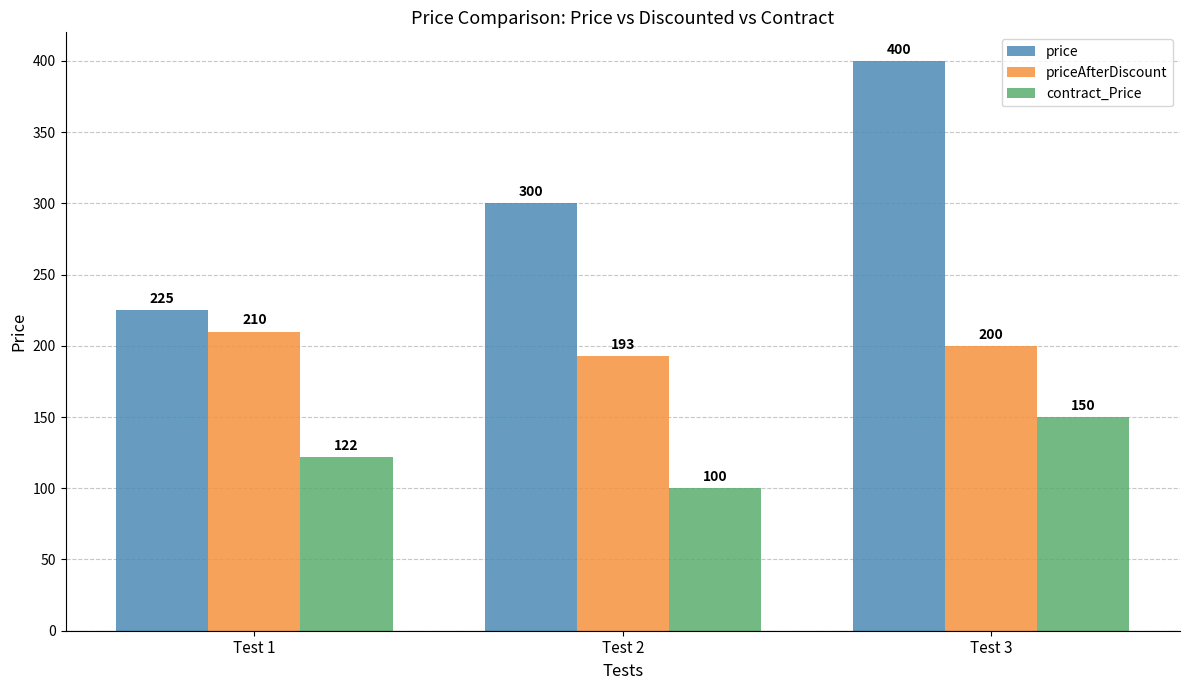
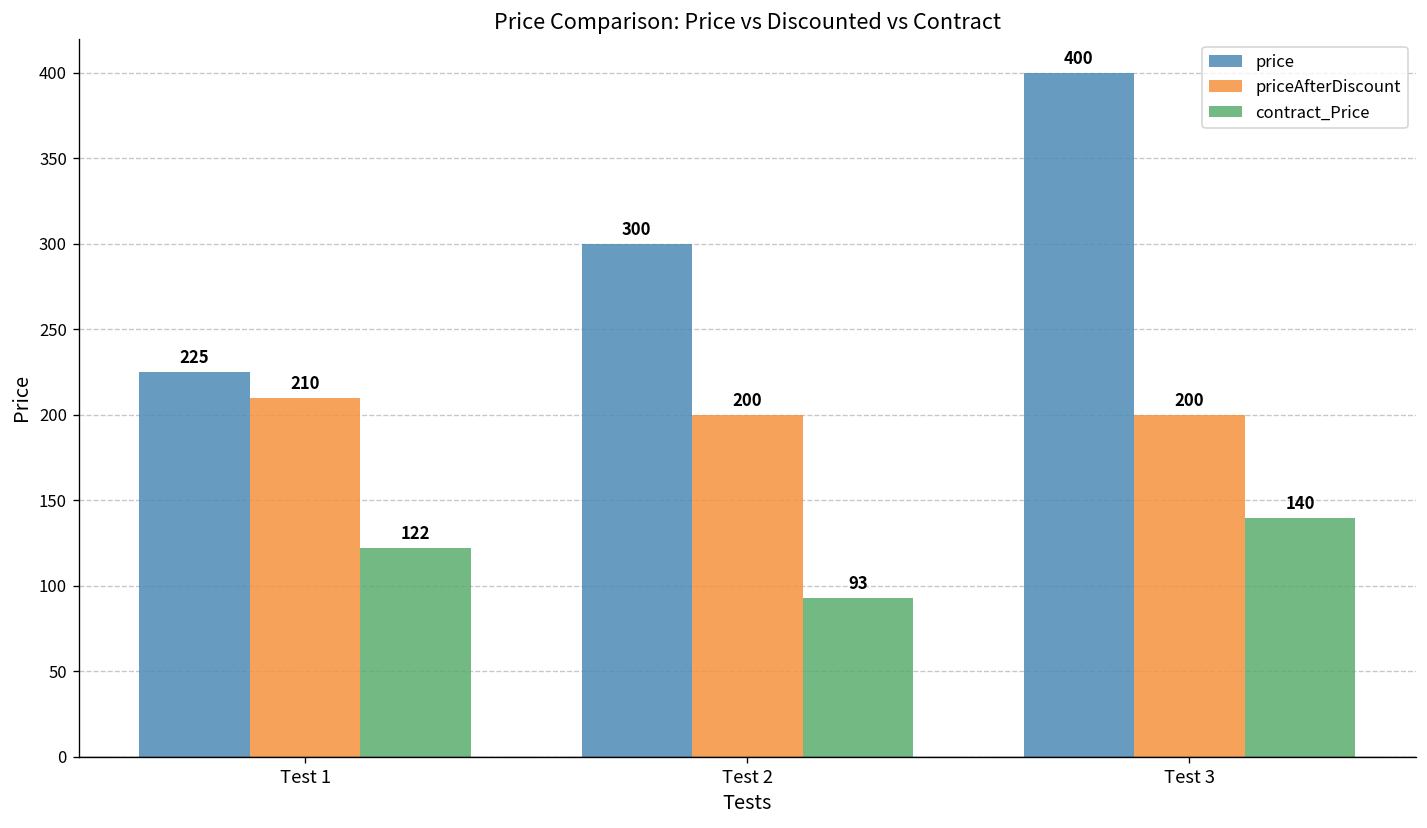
priceAfterDiscount, Test 2: 193 -> 200
contract_Price, Test 2: 100 -> 93
contract_Price, Test 3: 150 -> 140
